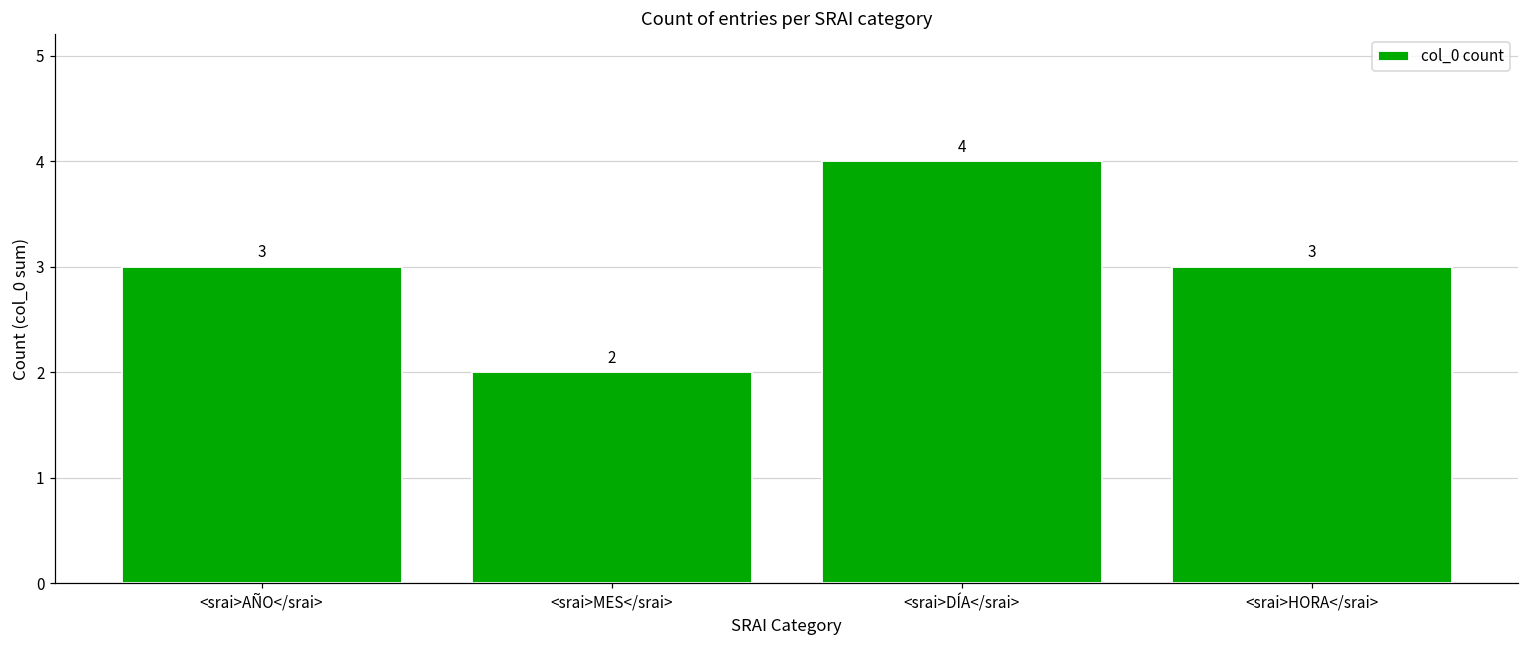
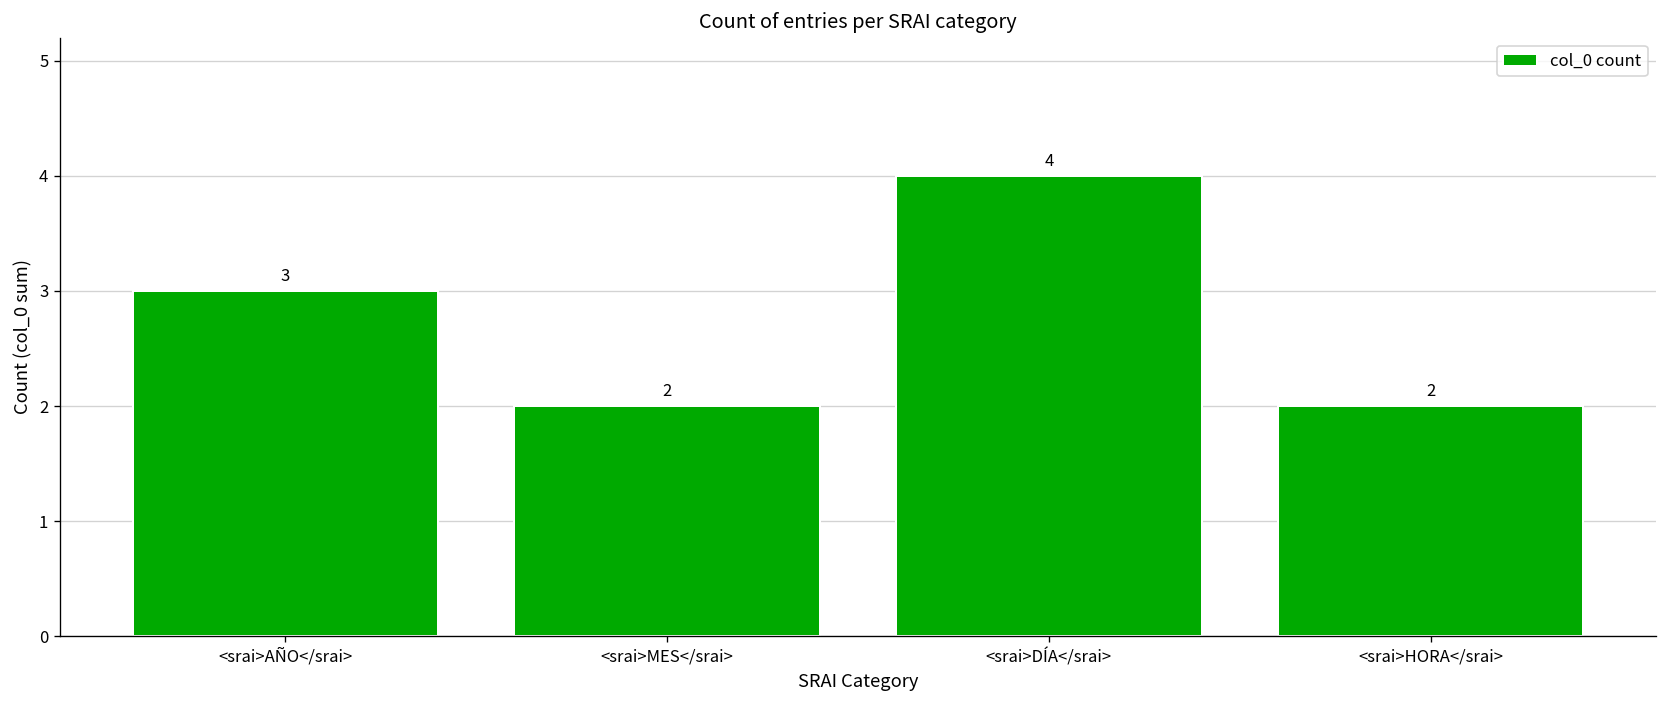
<srai>HORA</srai>: 3 -> 2
